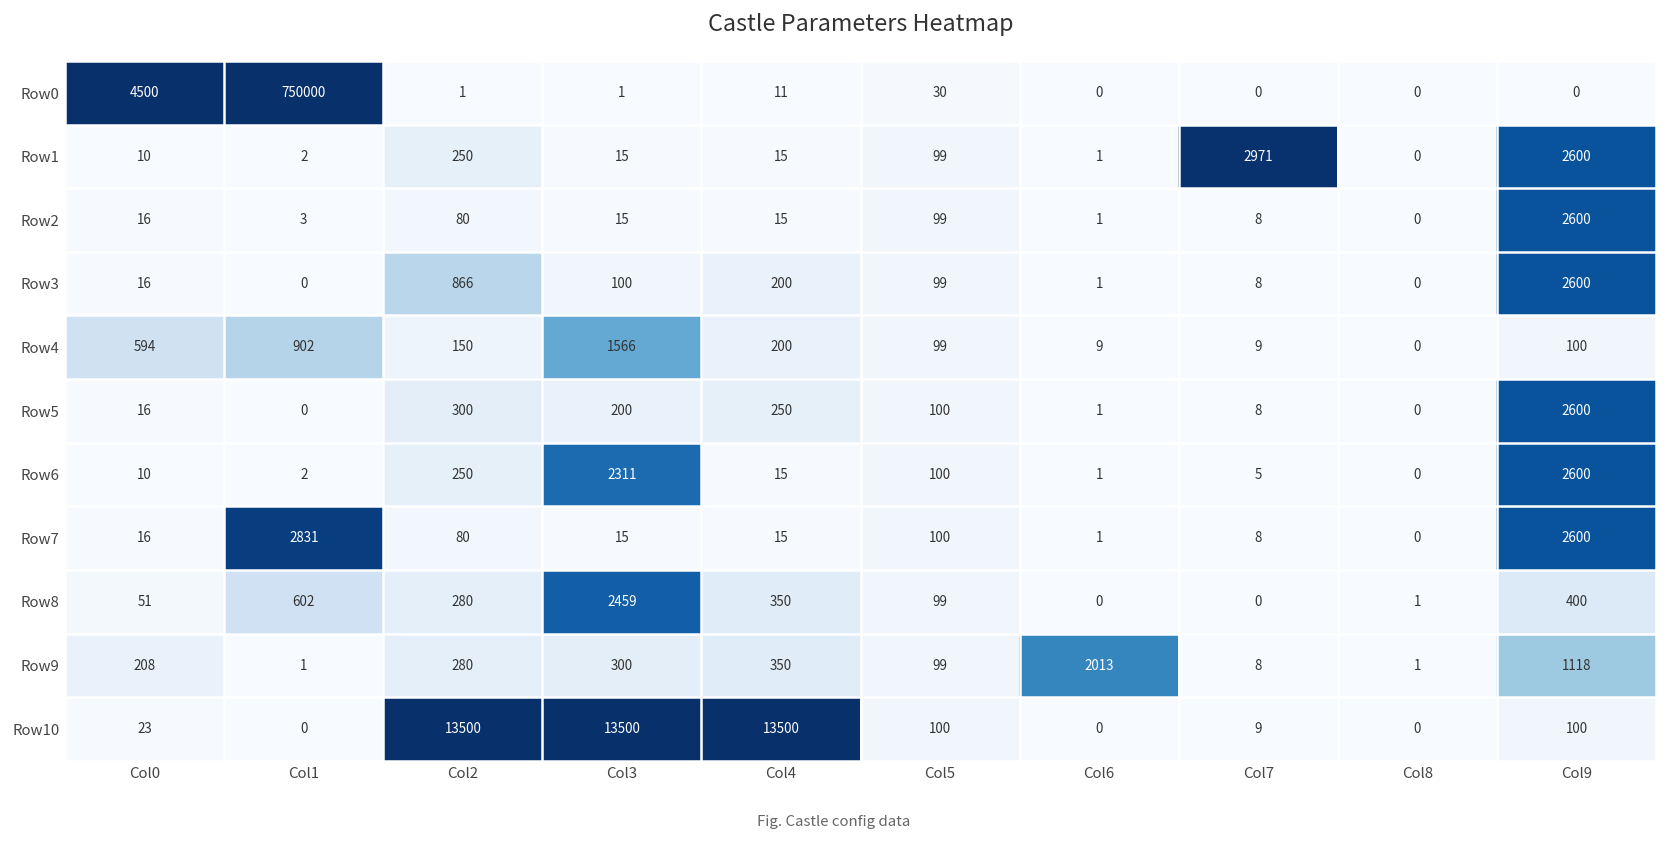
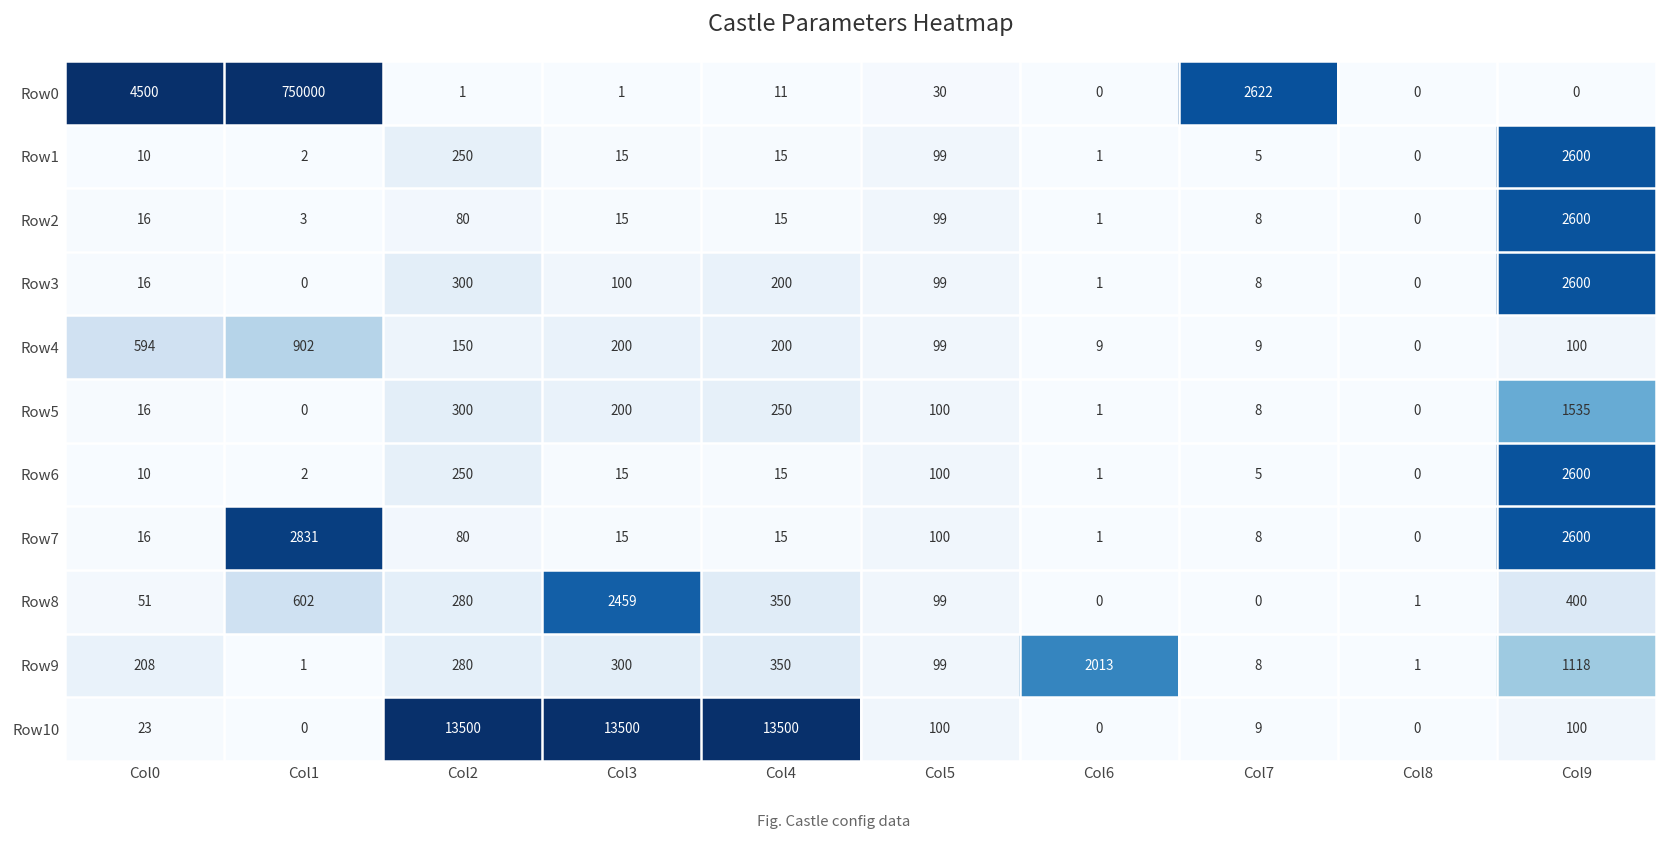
Row0, Col7: 0 -> 2622
Row1, Col7: 2971 -> 5
Row3, Col2: 866 -> 300
Row4, Col3: 1566 -> 200
Row5, Col9: 2600 -> 1535
Row6, Col3: 2311 -> 15
